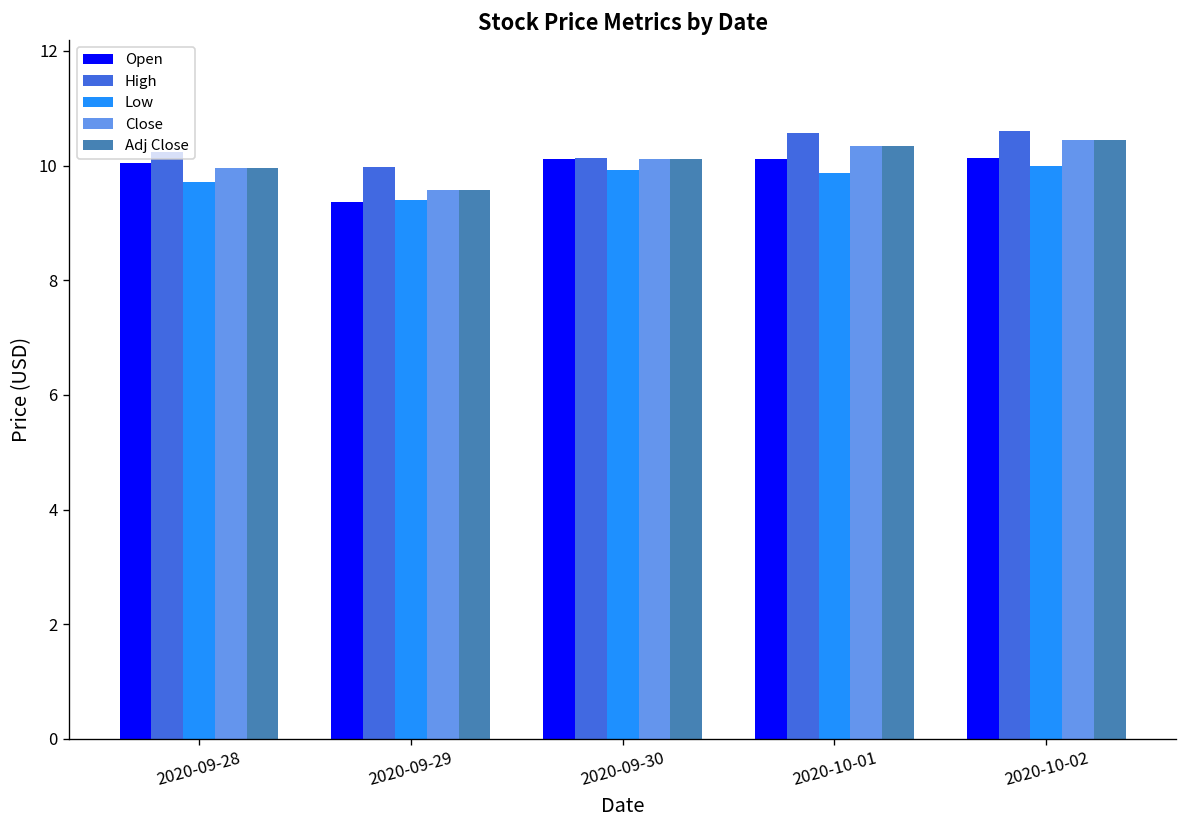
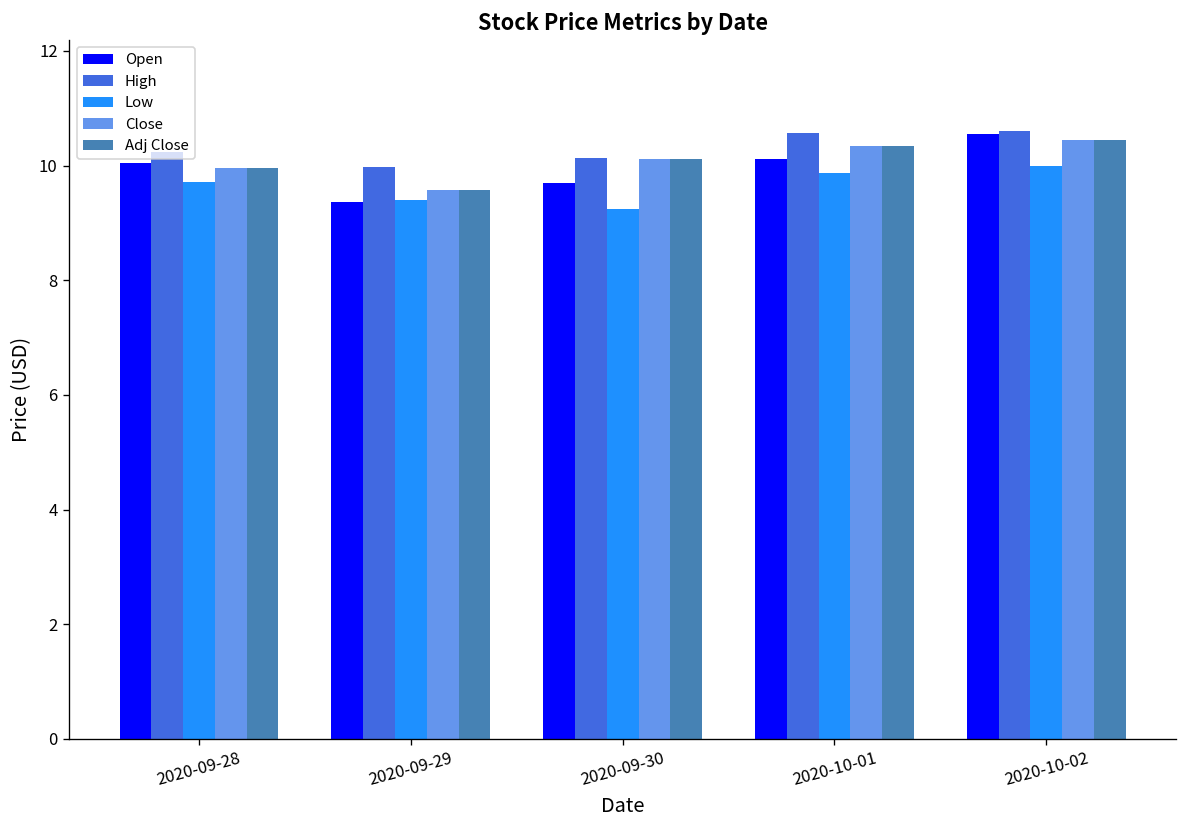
Open, 2020-09-30: 10.1 -> 9.7
Low, 2020-09-30: 9.9 -> 9.3
Open, 2020-10-02: 10.1 -> 10.5
